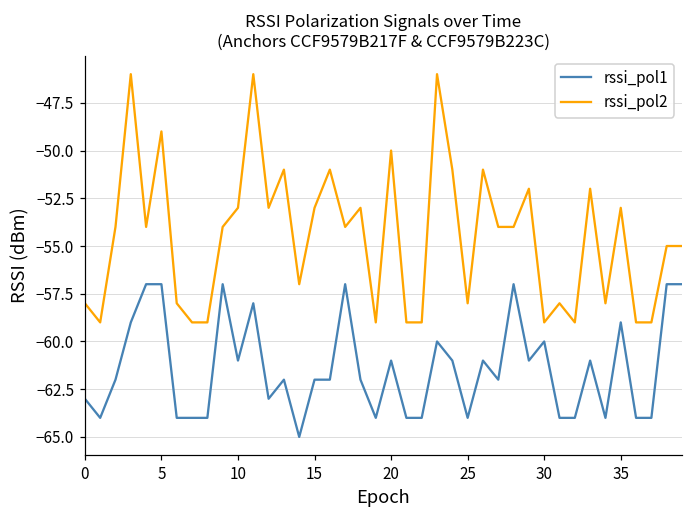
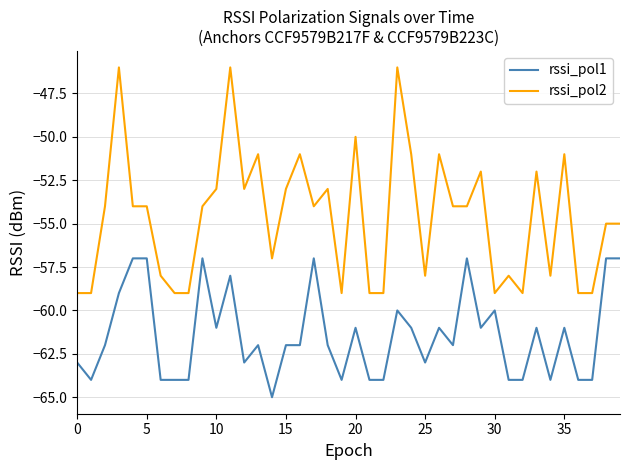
rssi_pol2, 0: -58 -> -59
rssi_pol2, 5: -49 -> -54
rssi_pol1, 25: -64 -> -63
rssi_pol1, 35: -59 -> -61
rssi_pol2, 35: -53 -> -51
